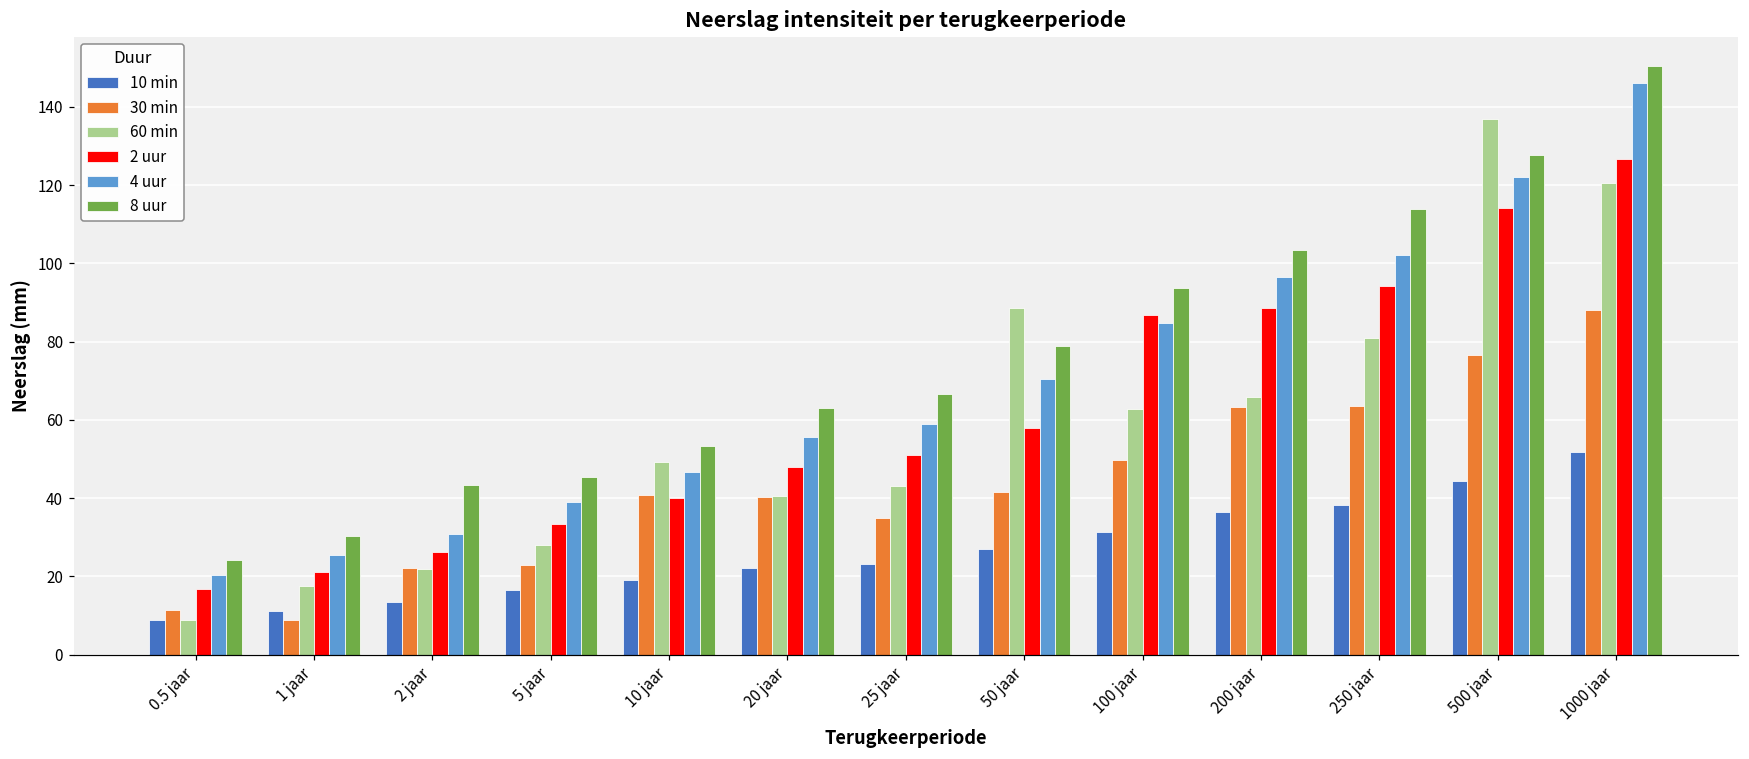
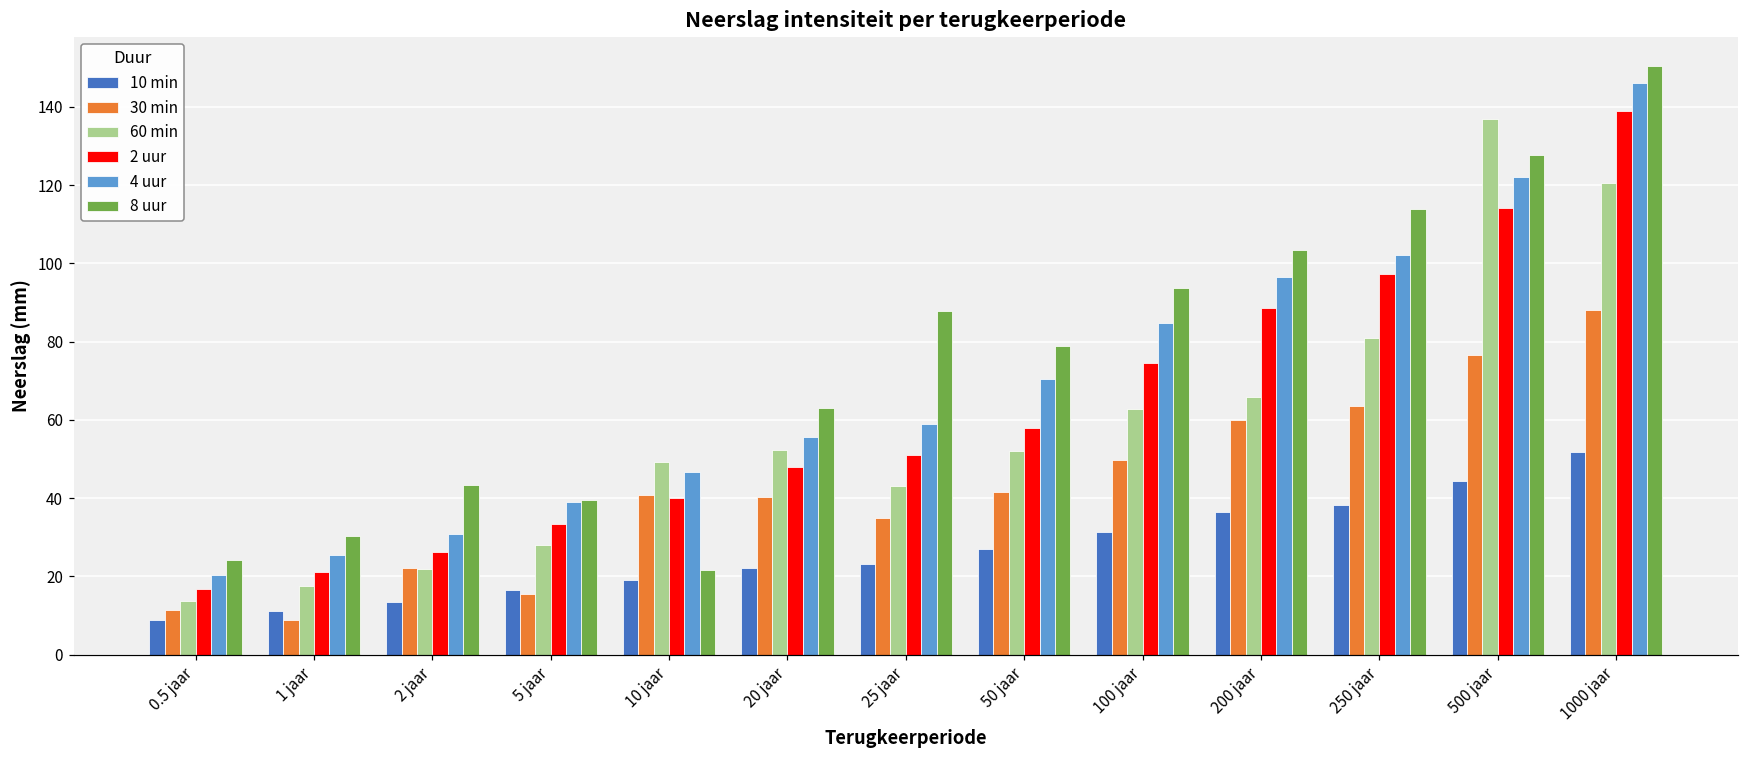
60 min, 0.5 jaar: 9 -> 14
30 min, 5 jaar: 23 -> 15
8 uur, 5 jaar: 45 -> 39
8 uur, 10 jaar: 53 -> 22
60 min, 20 jaar: 41 -> 52
8 uur, 25 jaar: 67 -> 88
60 min, 50 jaar: 89 -> 52
2 uur, 100 jaar: 87 -> 75
30 min, 200 jaar: 63 -> 60
2 uur, 250 jaar: 94 -> 97
2 uur, 1000 jaar: 127 -> 139
